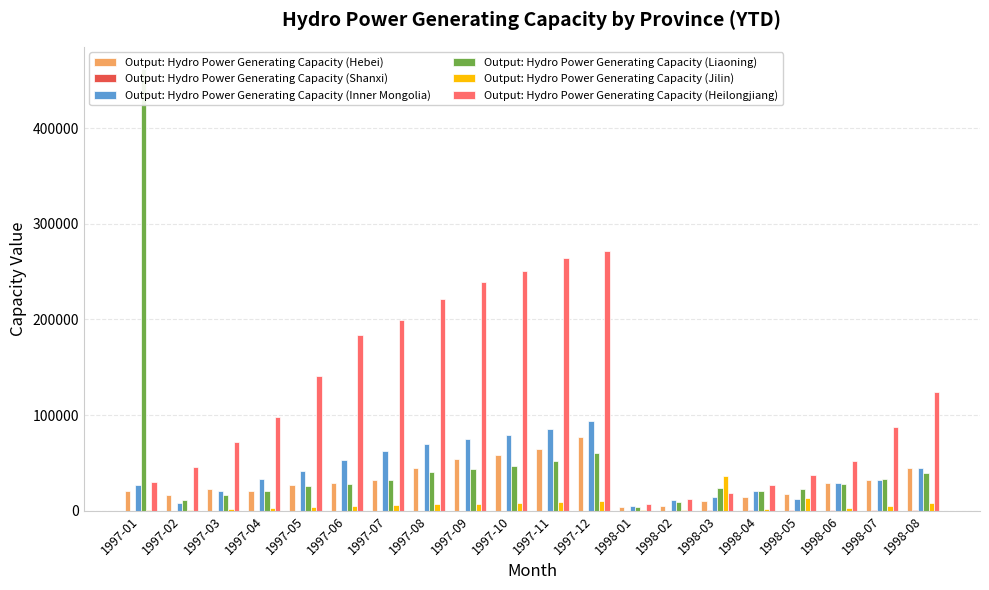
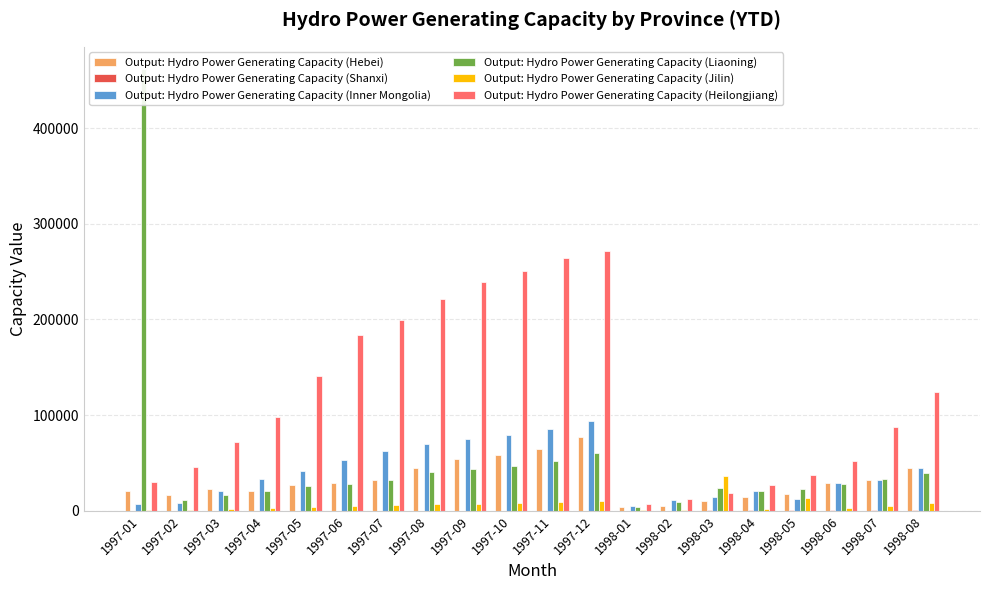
Output: Hydro Power Generating Capacity (Inner Mongolia), 1997-01: 30000 -> 10000
